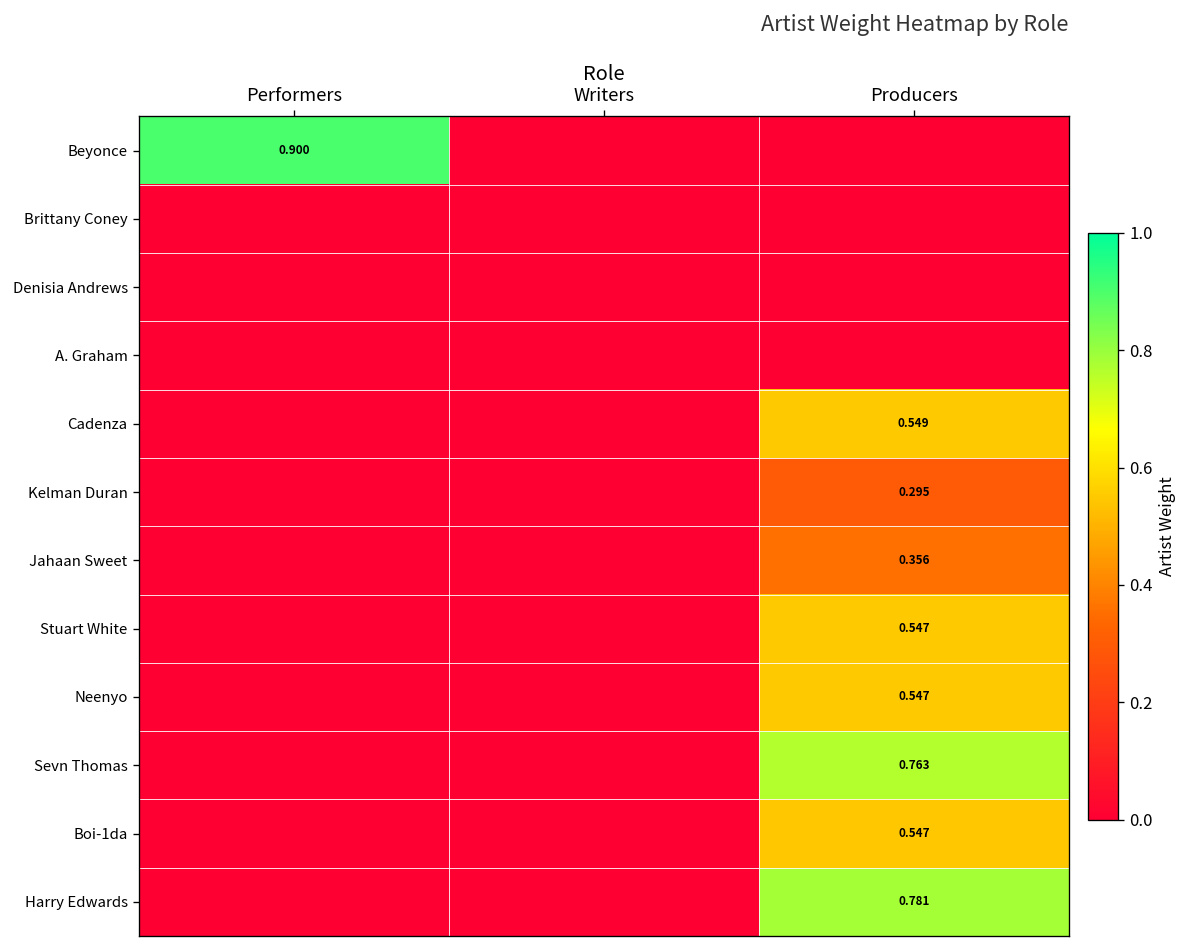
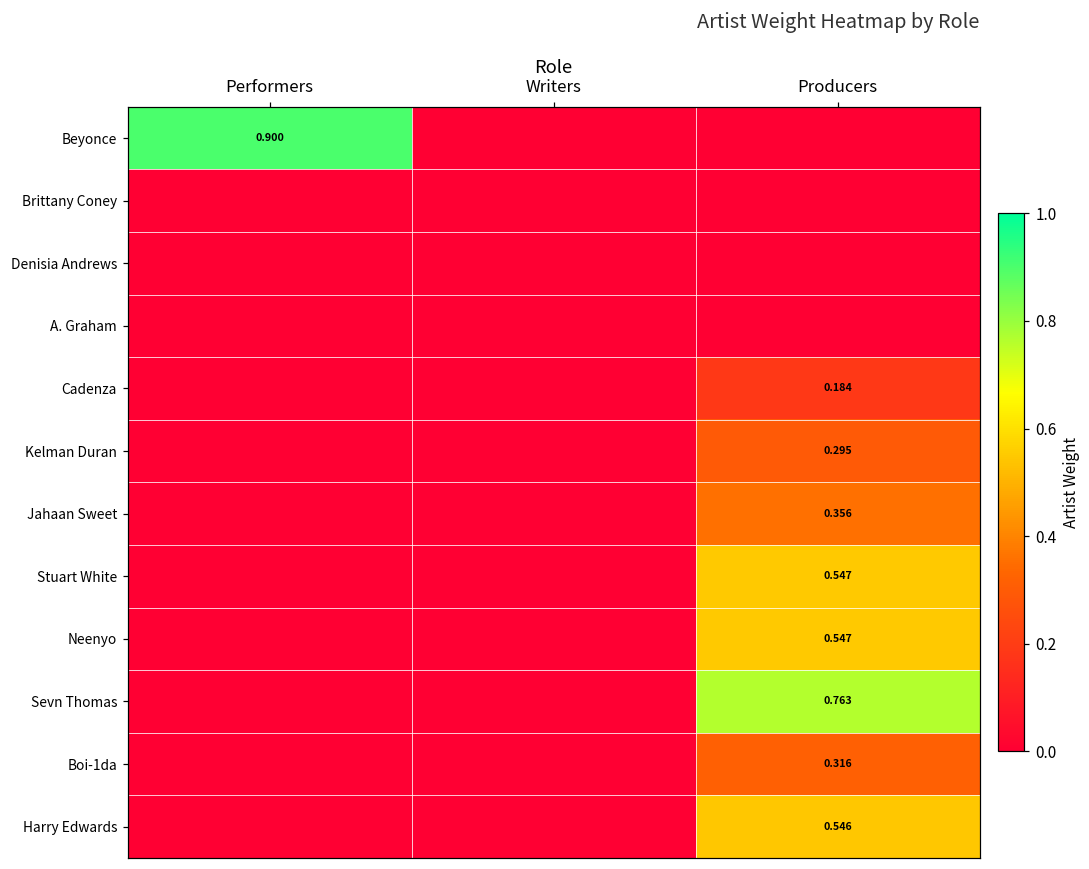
Cadenza, Producers: 0.549 -> 0.184
Boi-1da, Producers: 0.547 -> 0.316
Harry Edwards, Producers: 0.781 -> 0.546
